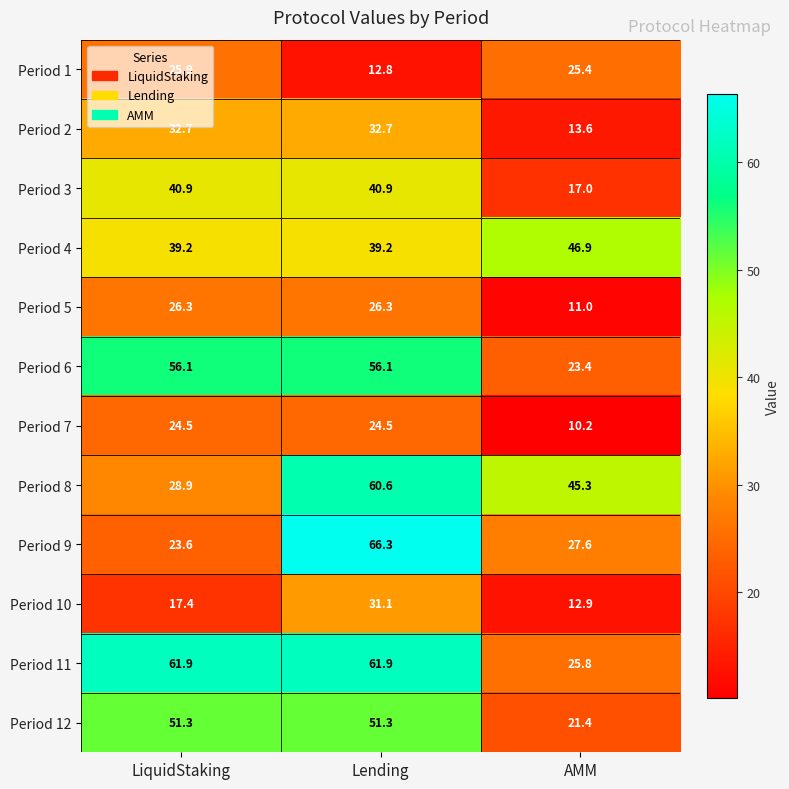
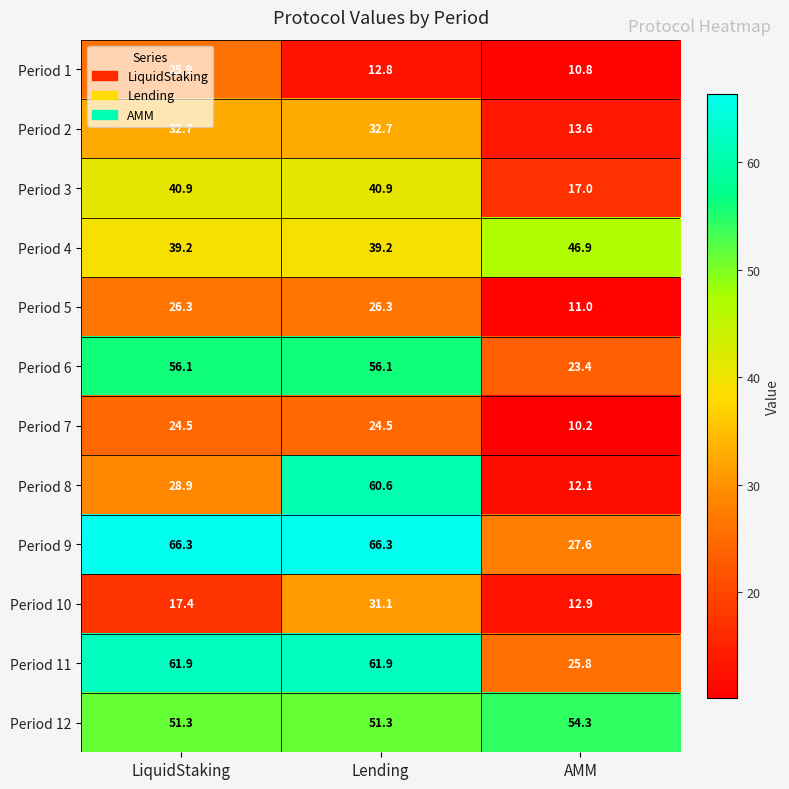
Period 1, AMM: 25.4 -> 10.8
Period 8, AMM: 45.3 -> 12.1
Period 9, LiquidStaking: 23.6 -> 66.3
Period 12, AMM: 21.4 -> 54.3
